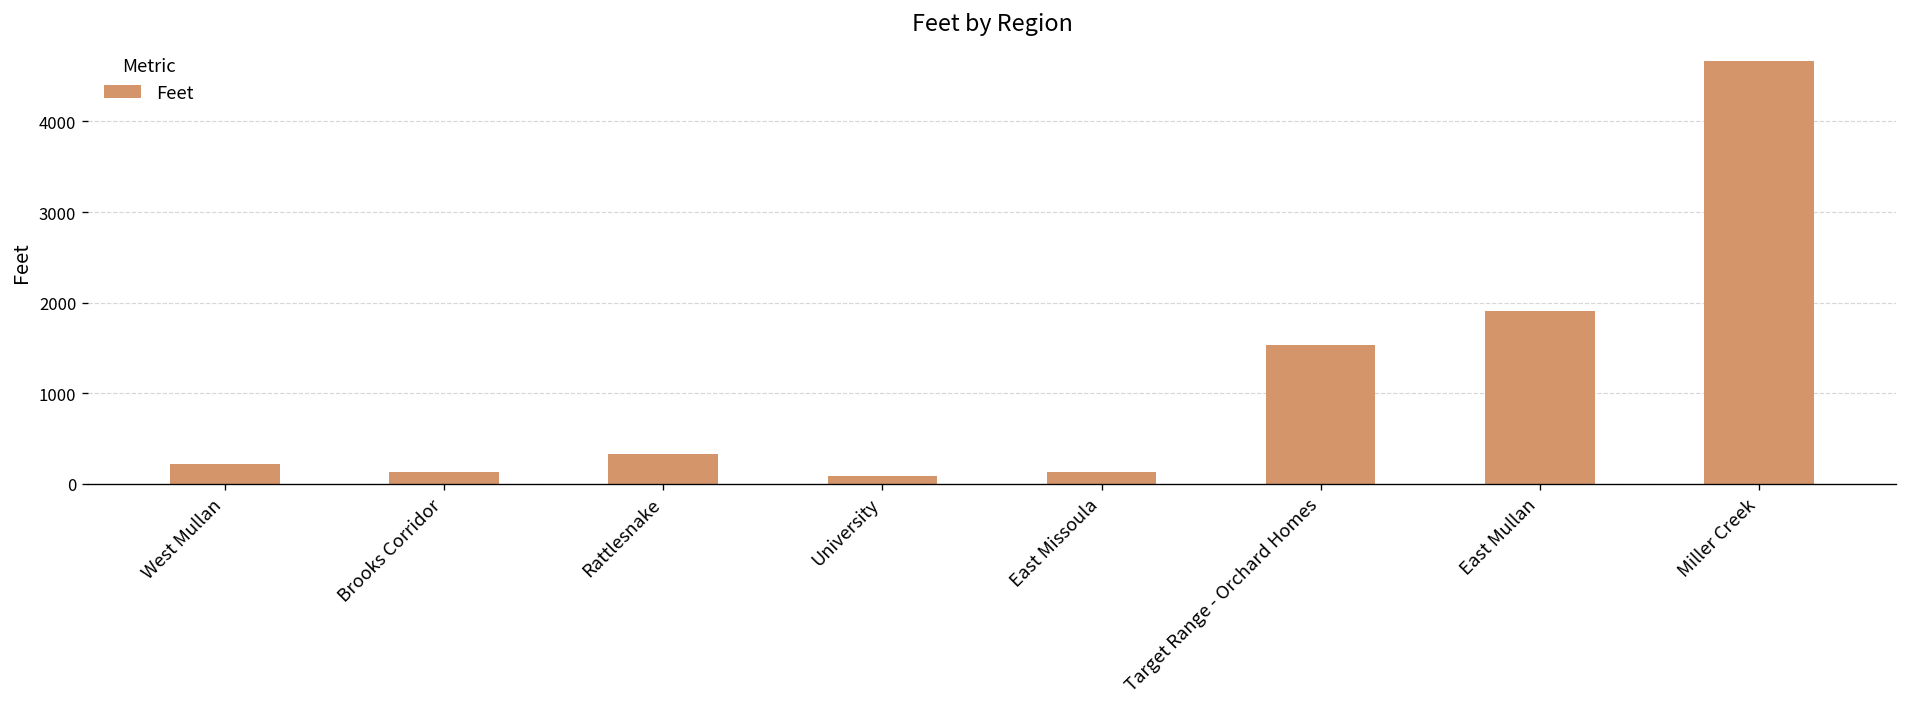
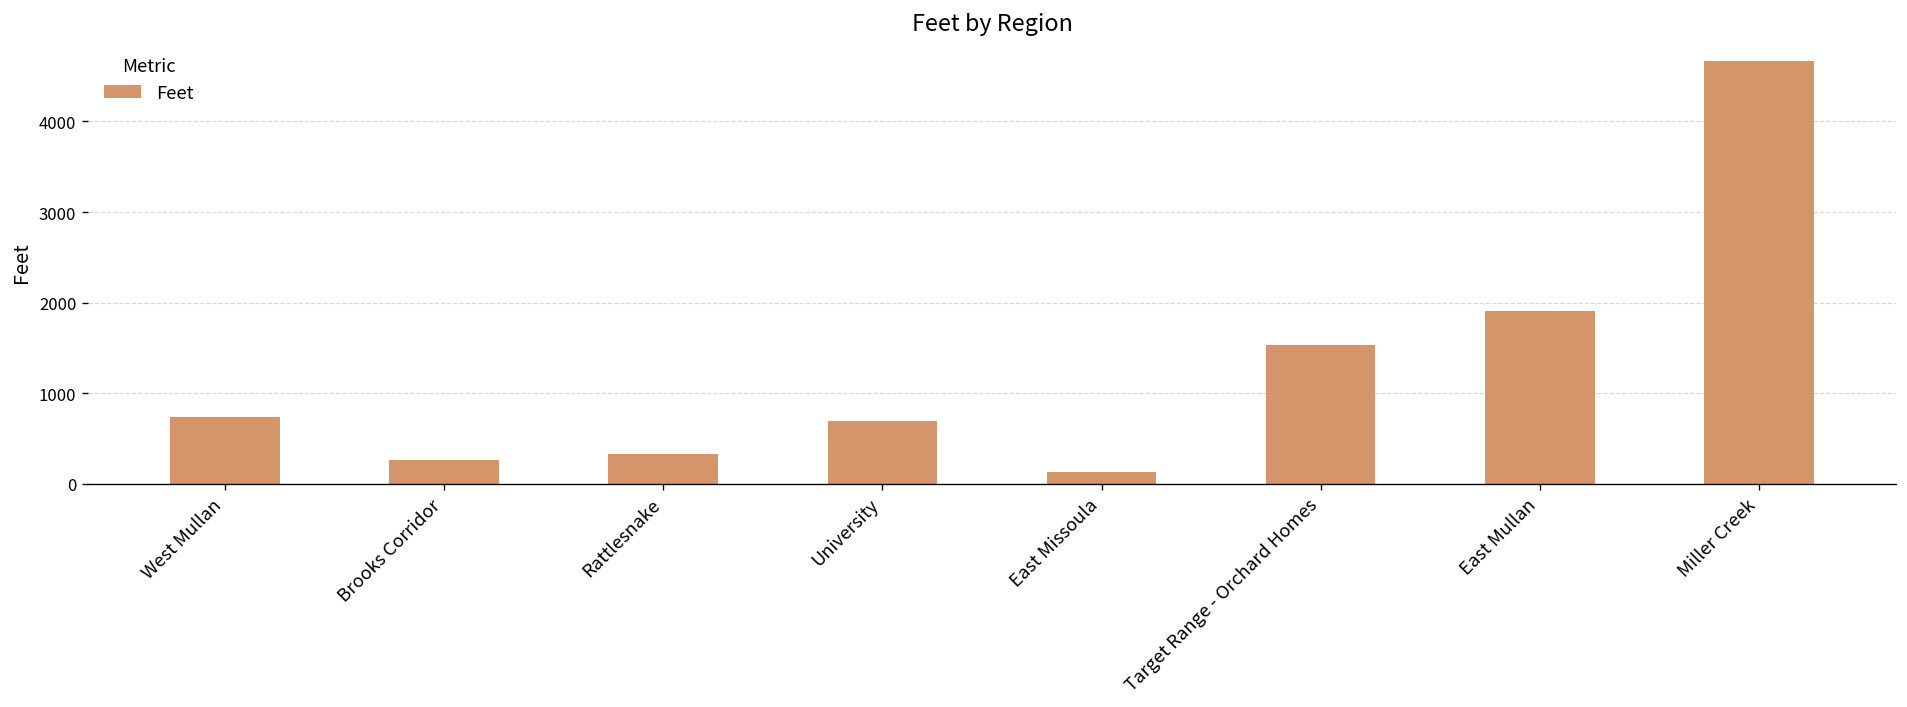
West Mullan: 200 -> 700
Brooks Corridor: 100 -> 300
University: 100 -> 700
